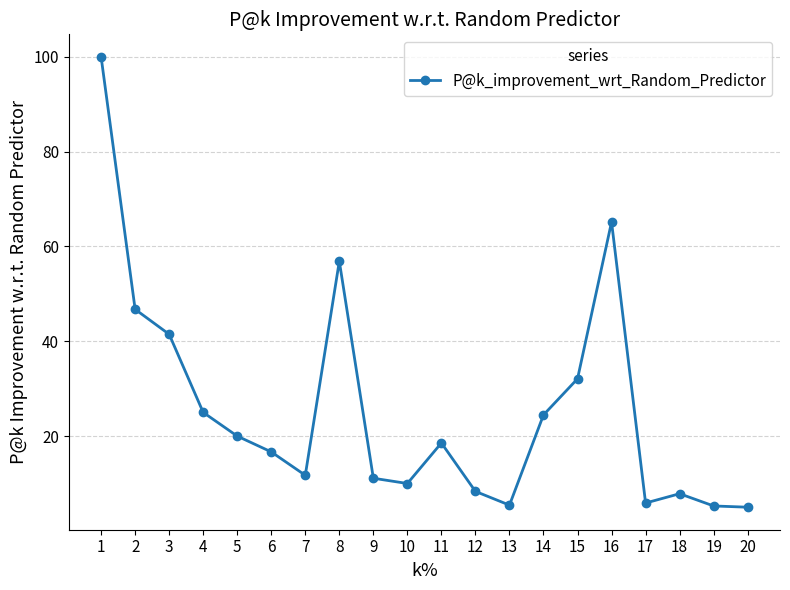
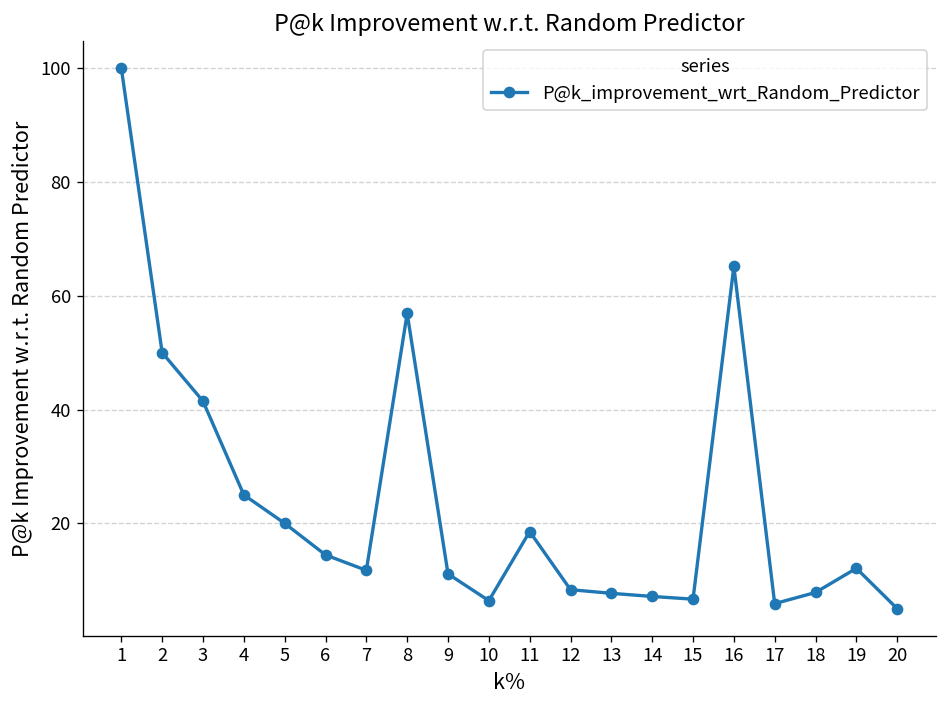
2: 47 -> 50
6: 17 -> 14
10: 10 -> 6
13: 5 -> 8
14: 24 -> 7
15: 32 -> 7
19: 5 -> 12
